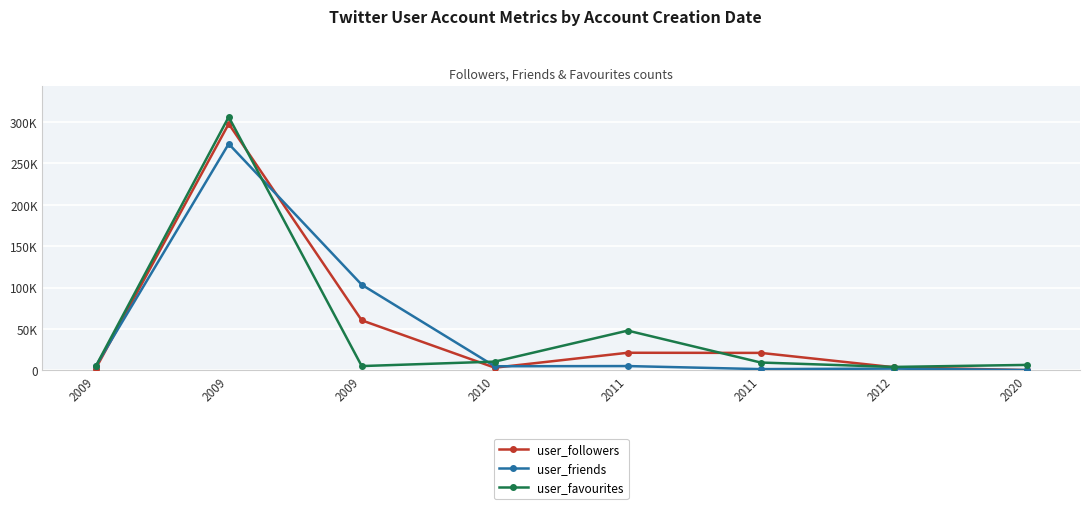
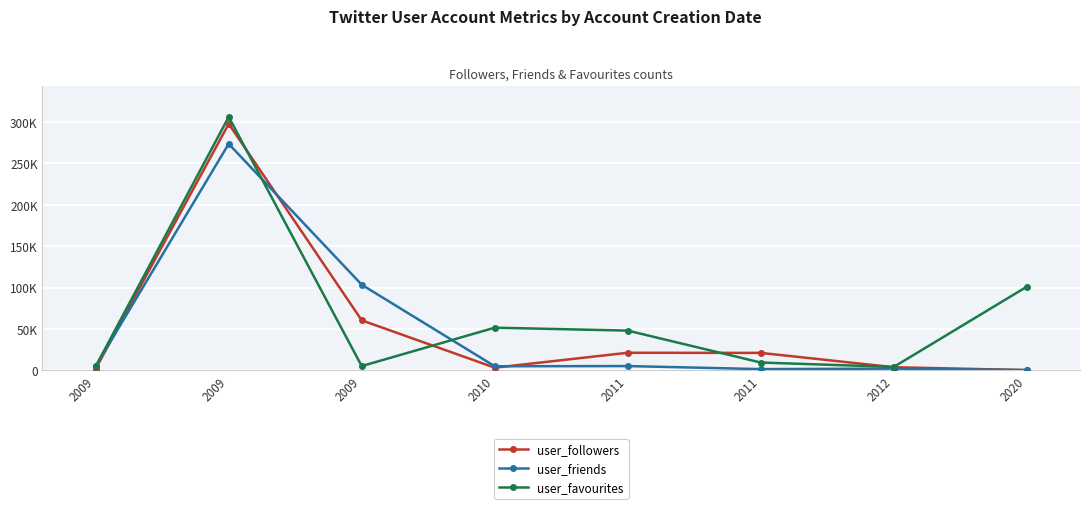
user_favourites, 2010: 10000 -> 50000
user_favourites, 2020: 10000 -> 100000
